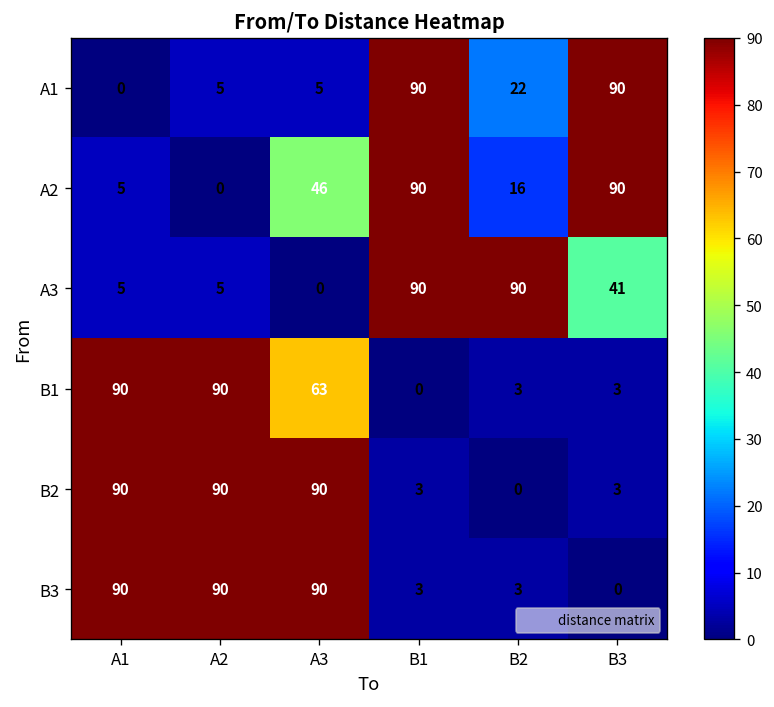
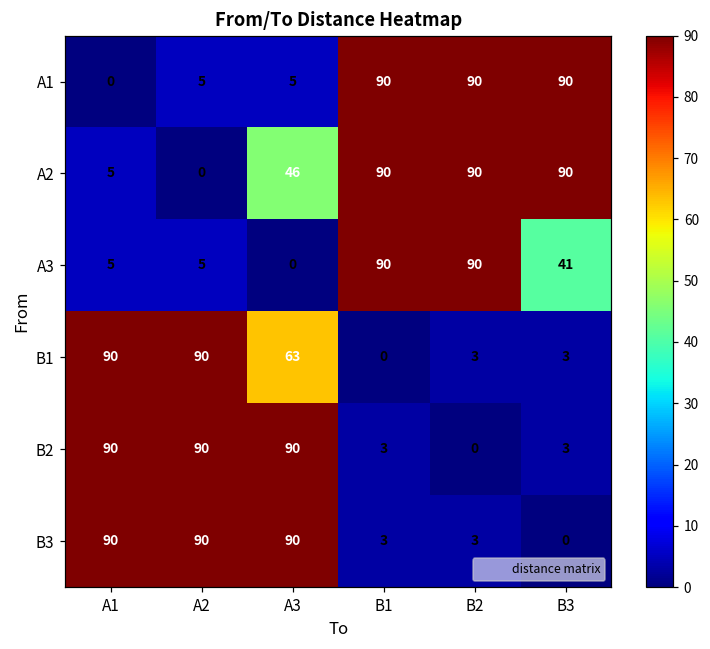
A1, B2: 22 -> 90
A2, B2: 16 -> 90
